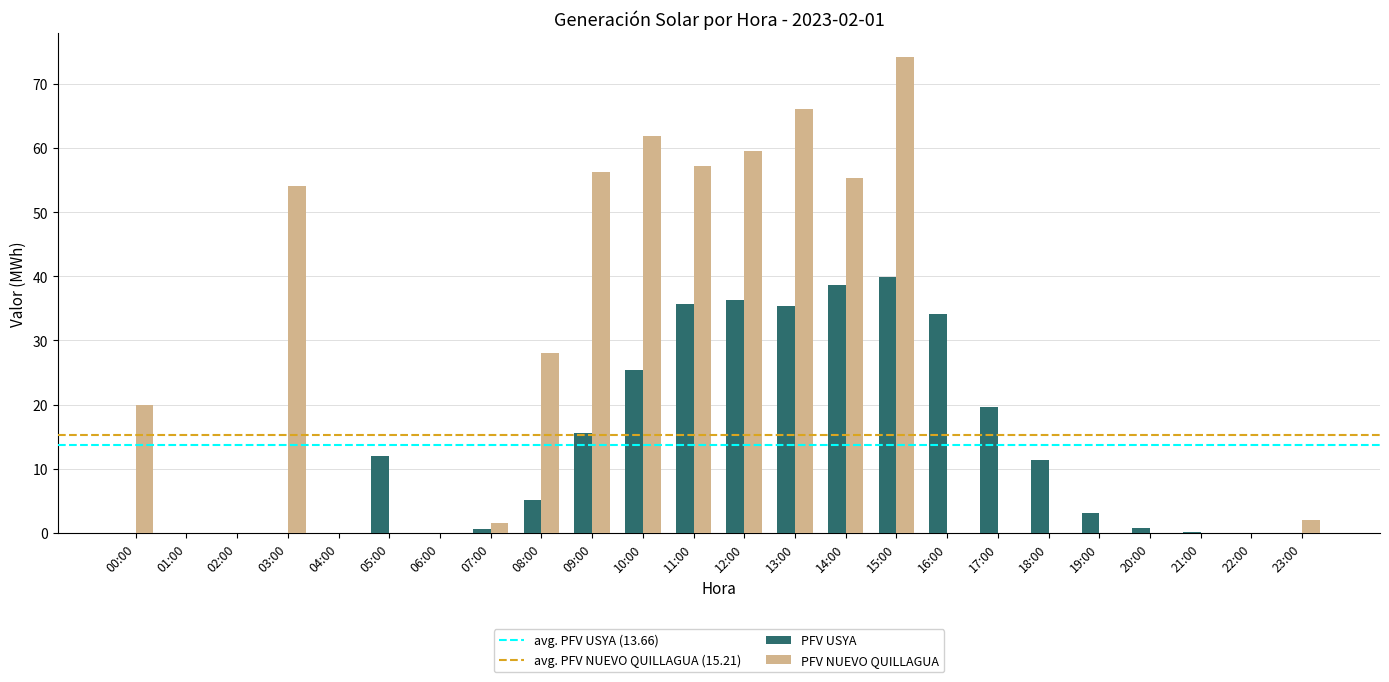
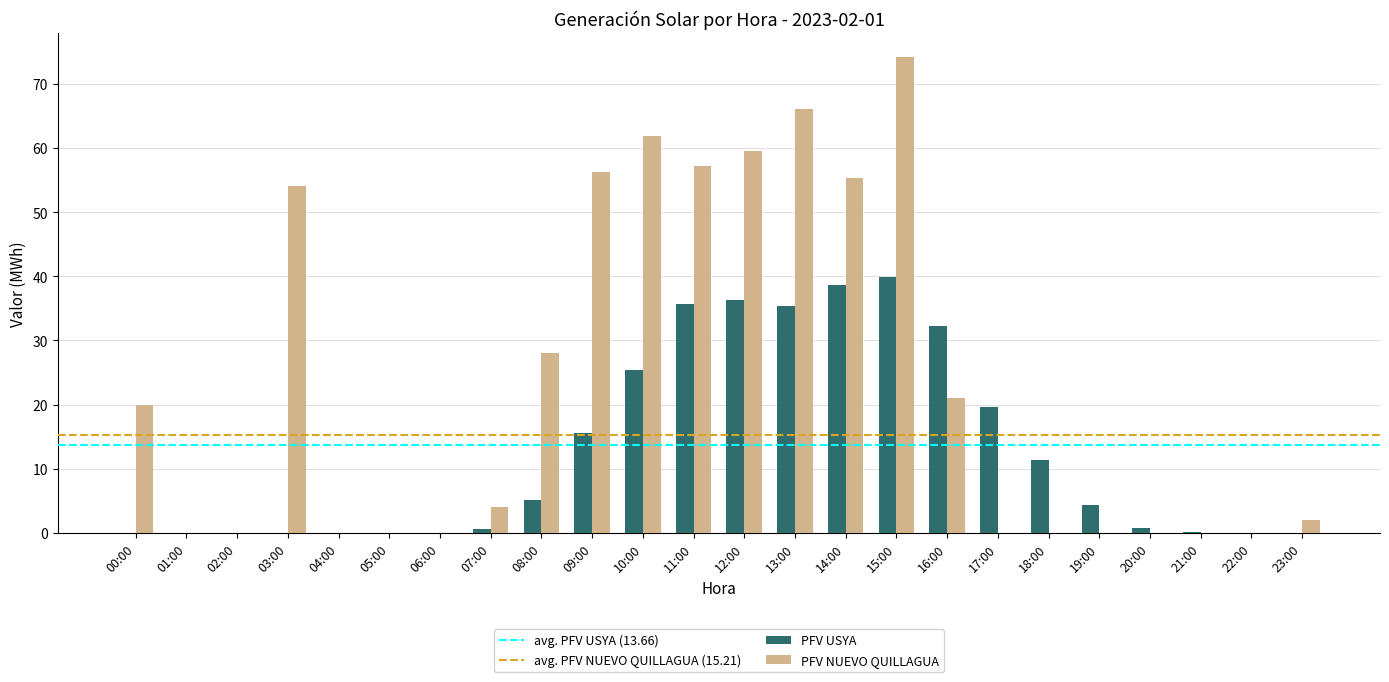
PFV USYA, 05:00: 12 -> 0
PFV NUEVO QUILLAGUA, 07:00: 2 -> 4
PFV USYA, 16:00: 34 -> 32
PFV NUEVO QUILLAGUA, 16:00: 0 -> 21
PFV USYA, 19:00: 3 -> 4
